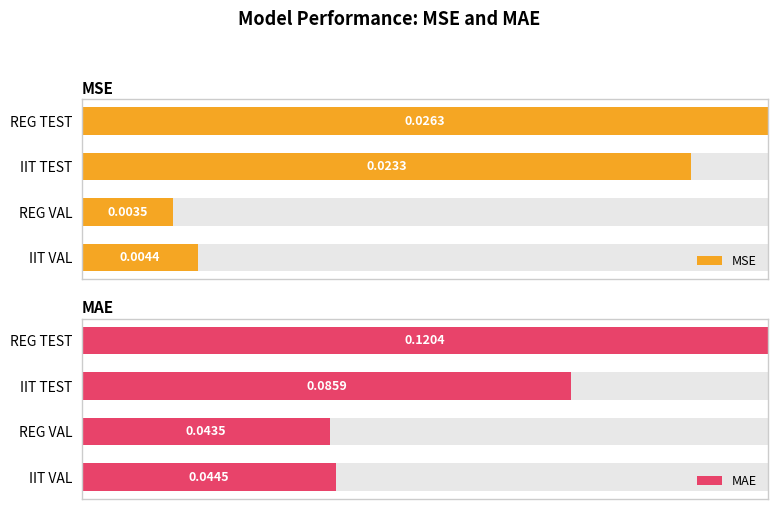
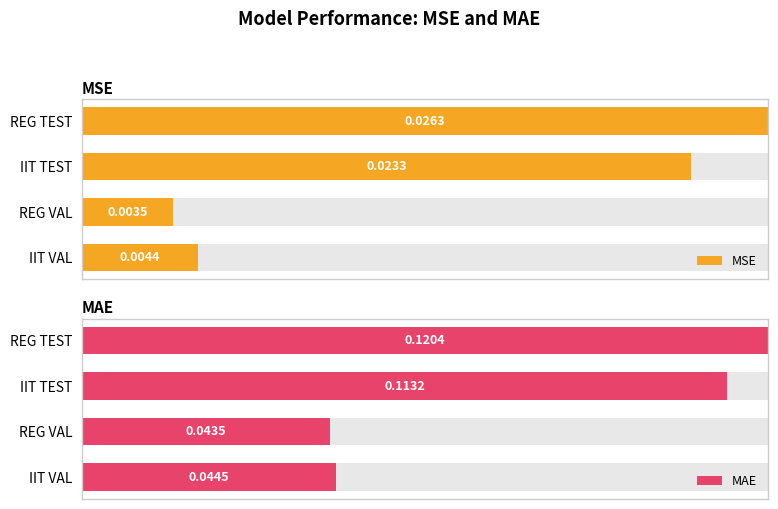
MAE, MAE, IIT TEST: 0.0859 -> 0.1132
